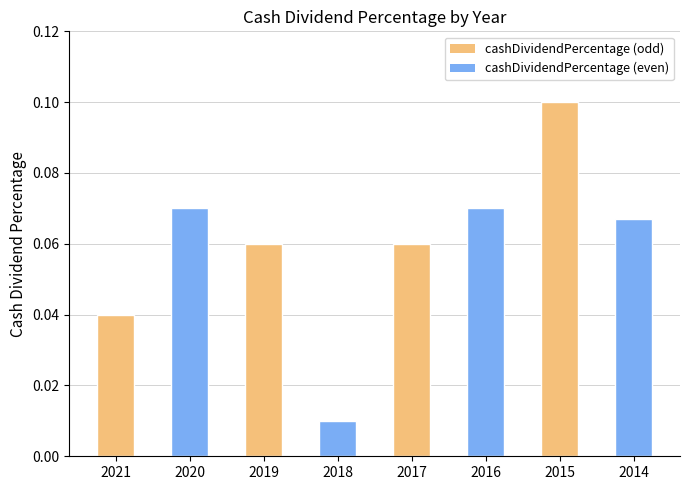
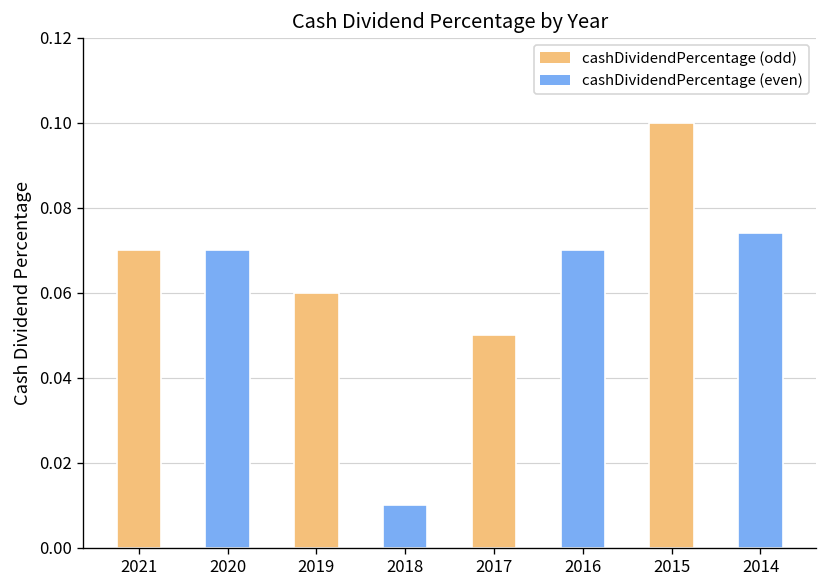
2021: 0.04 -> 0.07
2017: 0.06 -> 0.05
2014: 0.067 -> 0.074
